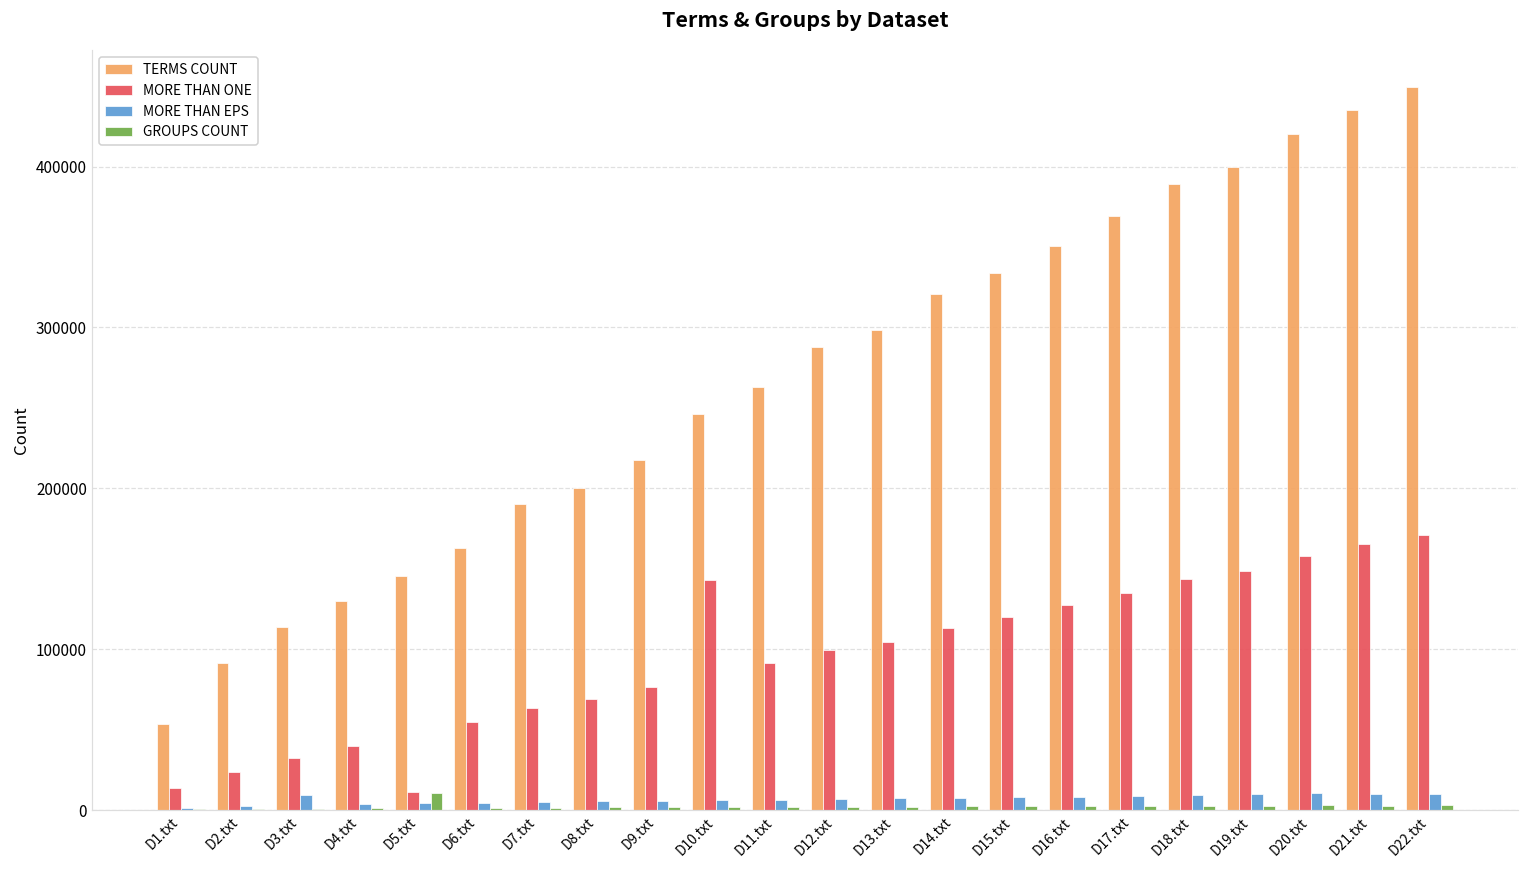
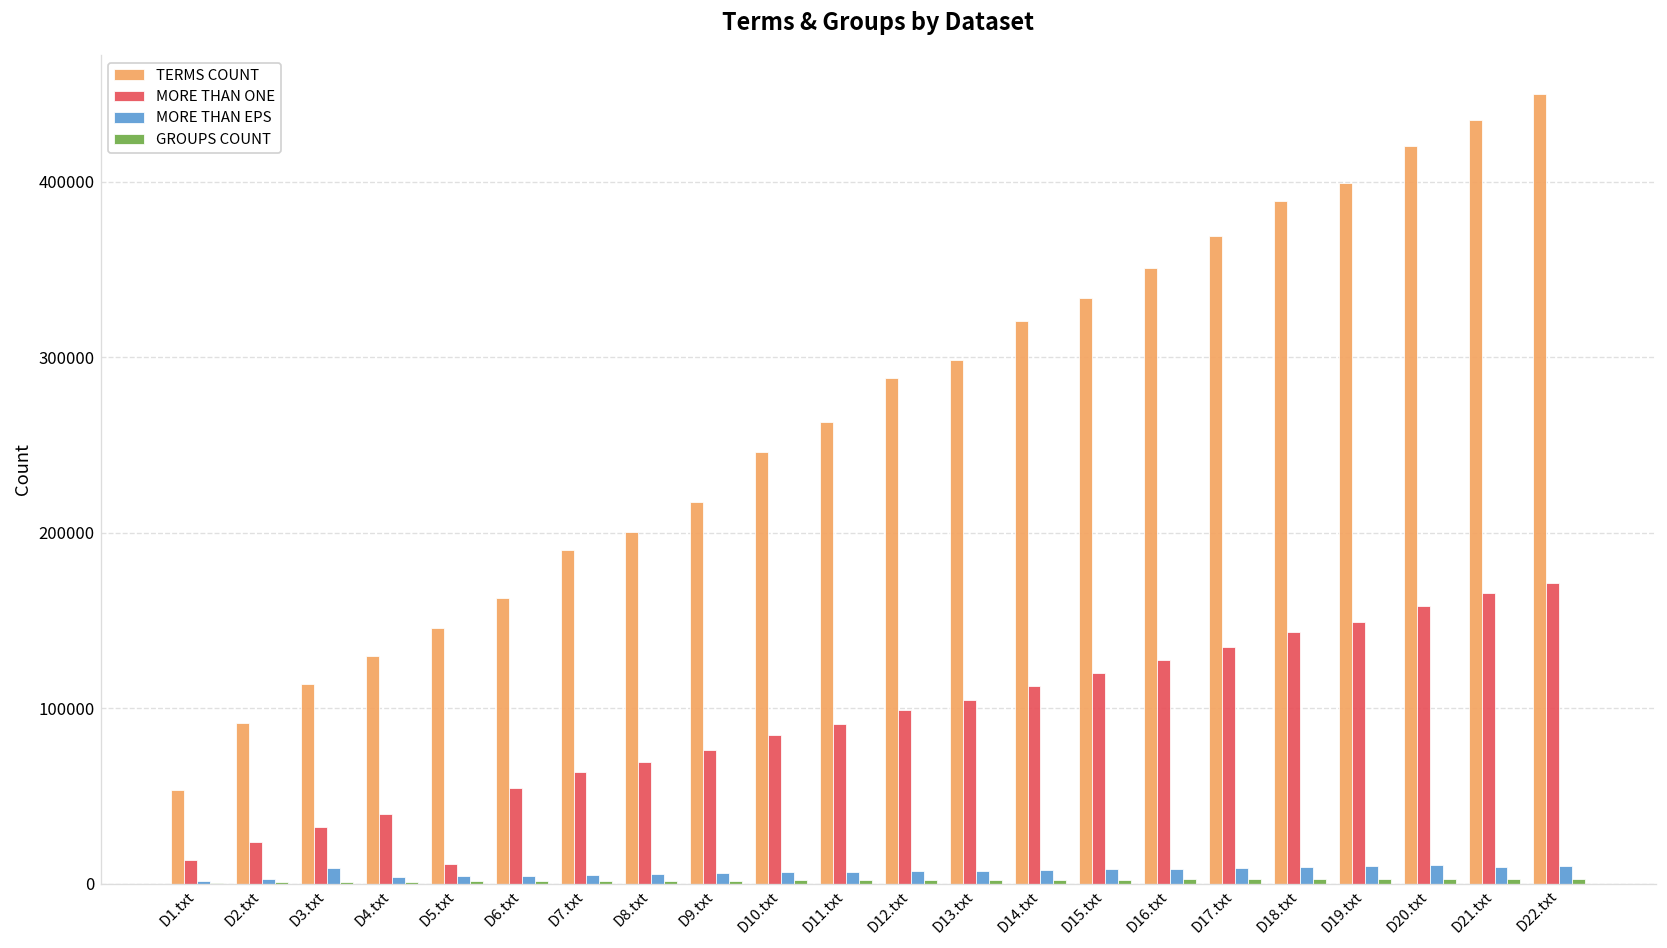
GROUPS COUNT, D5.txt: 10000 -> 1000
MORE THAN ONE, D10.txt: 143000 -> 85000
